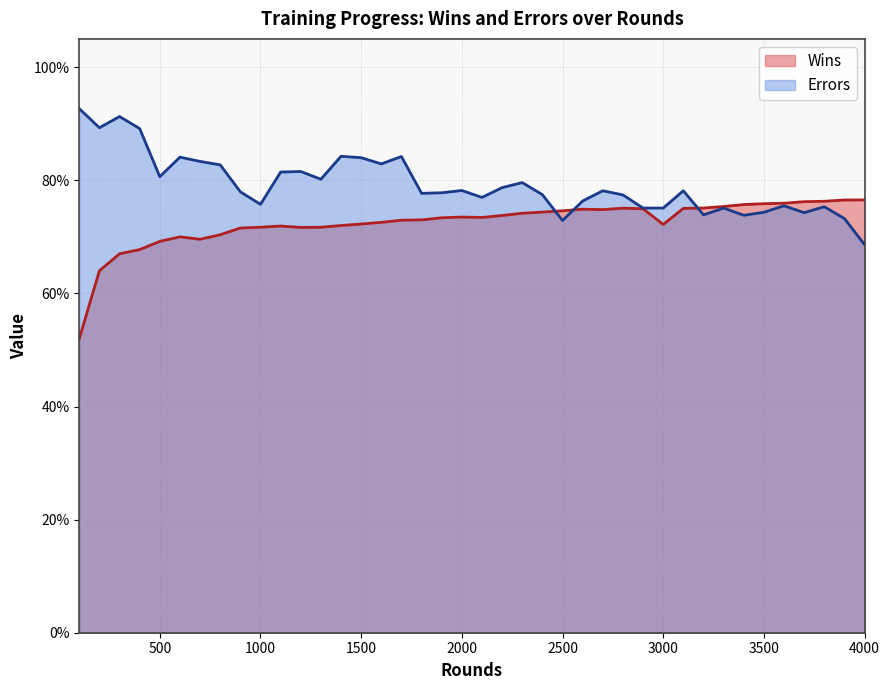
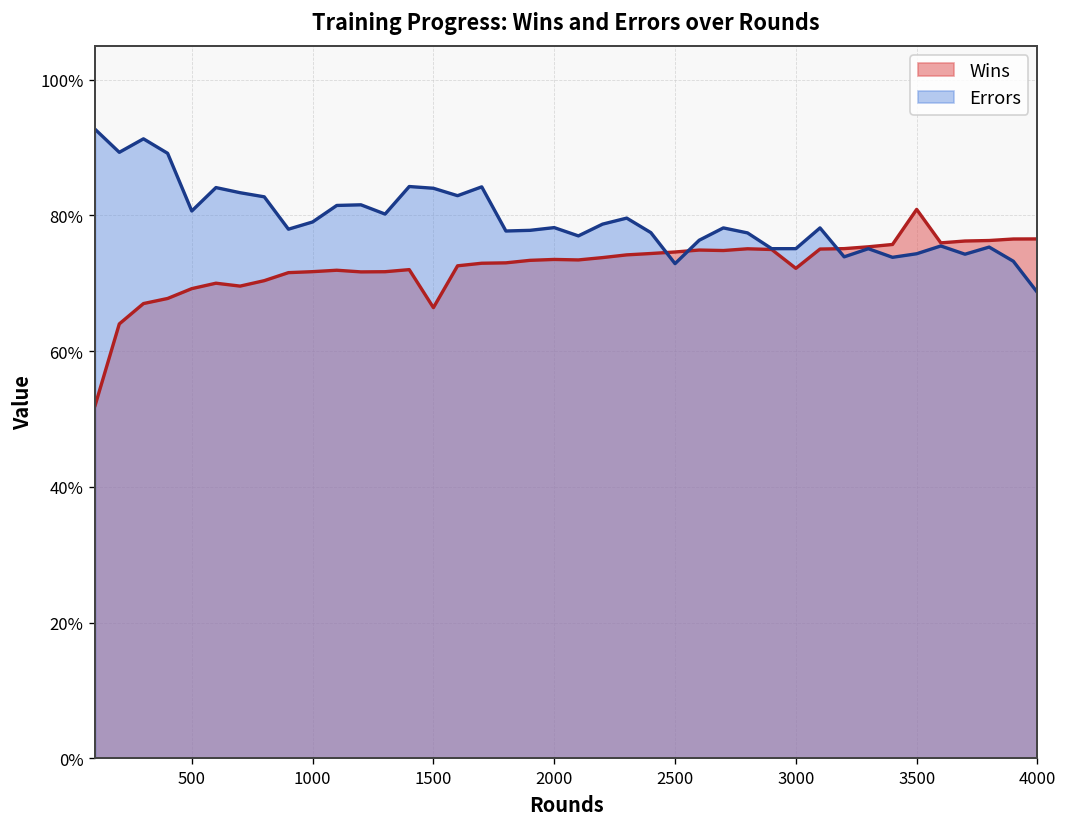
Errors, 1000: 76% -> 79%
Wins, 1500: 72% -> 66%
Wins, 3500: 76% -> 81%
